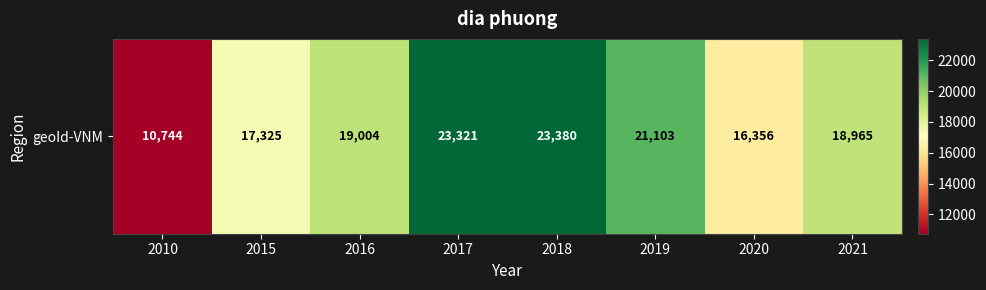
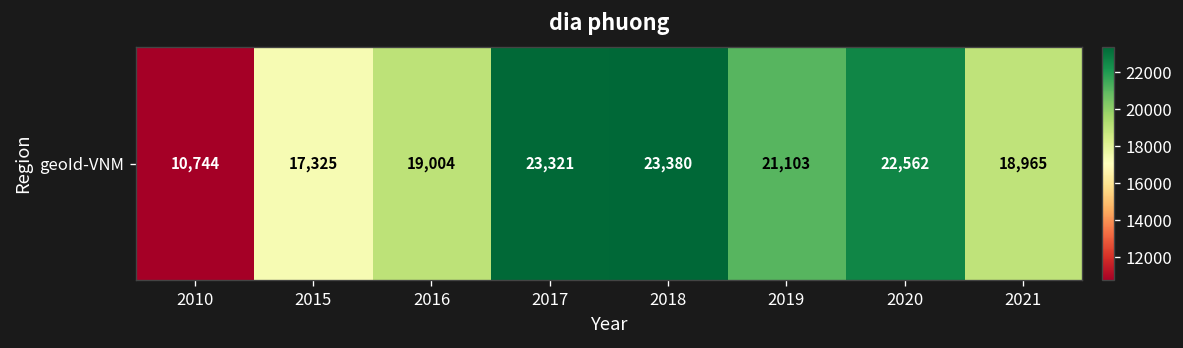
geoId-VNM, 2020: 16,356 -> 22,562
